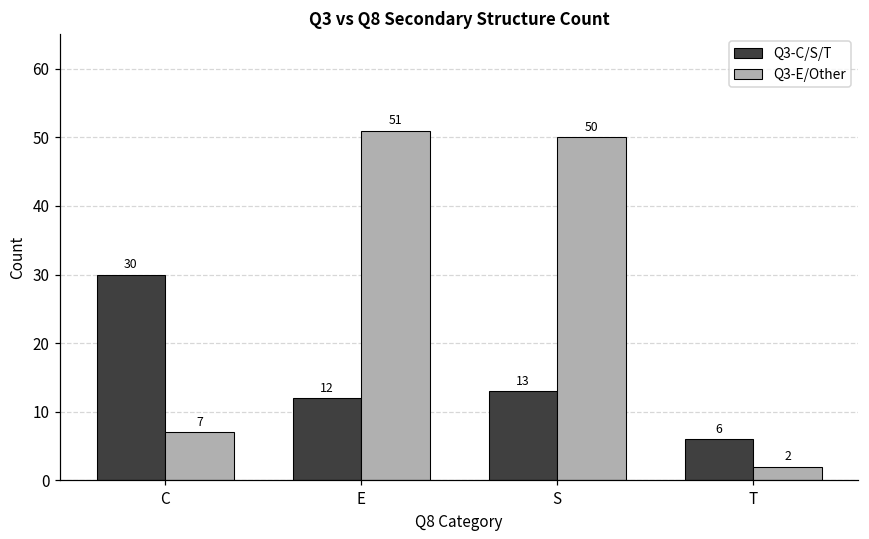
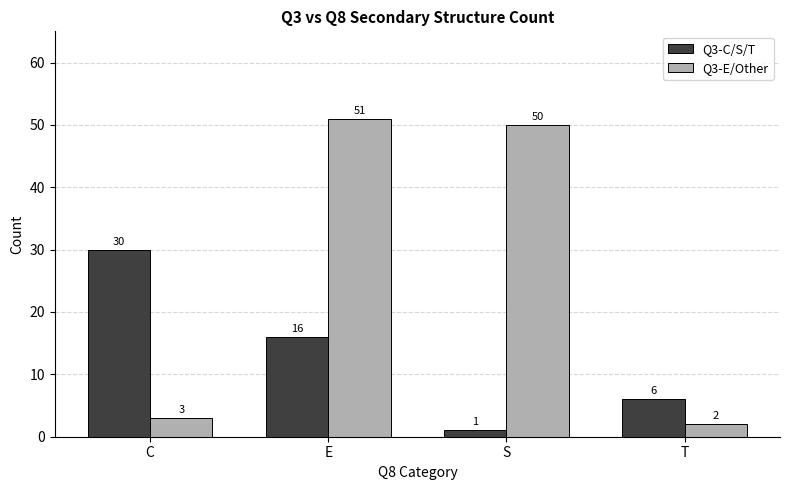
Q3-E/Other, C: 7 -> 3
Q3-C/S/T, E: 12 -> 16
Q3-C/S/T, S: 13 -> 1
